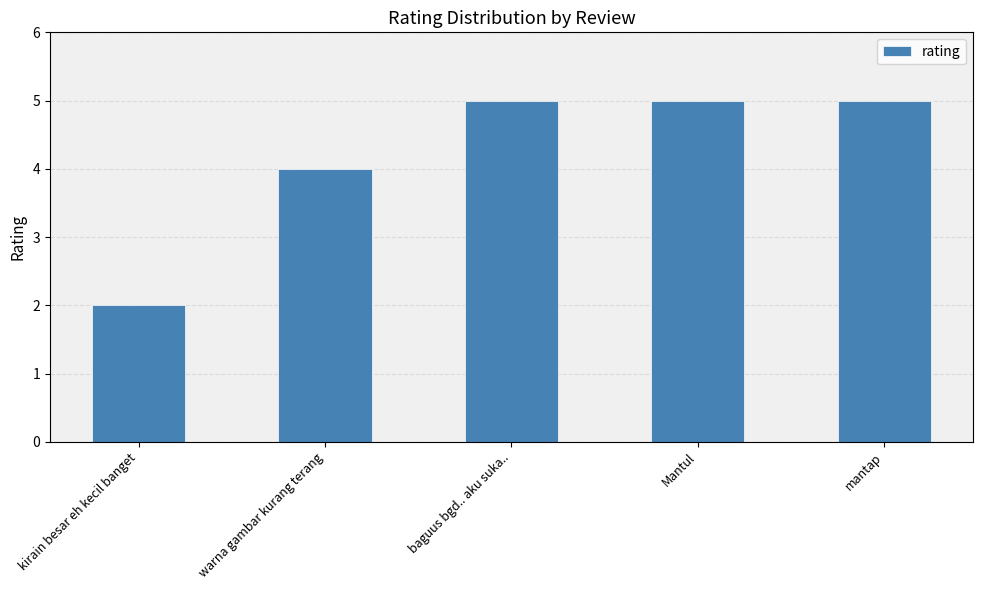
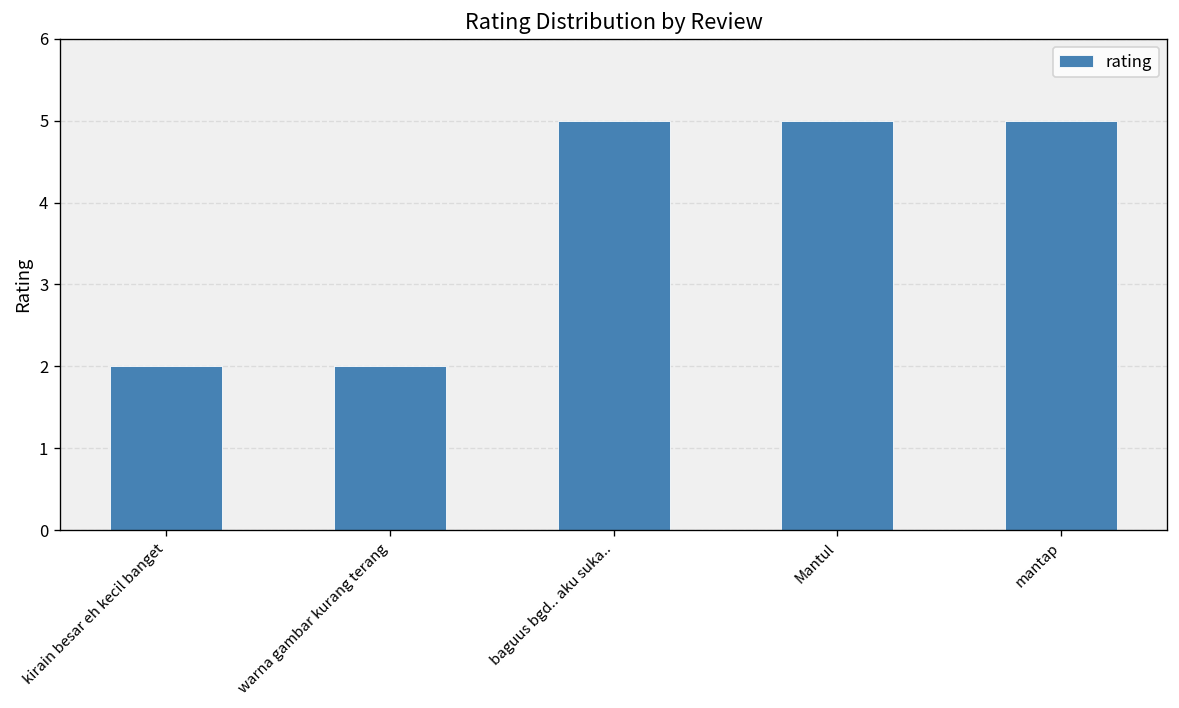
warna gambar kurang terang: 4 -> 2
